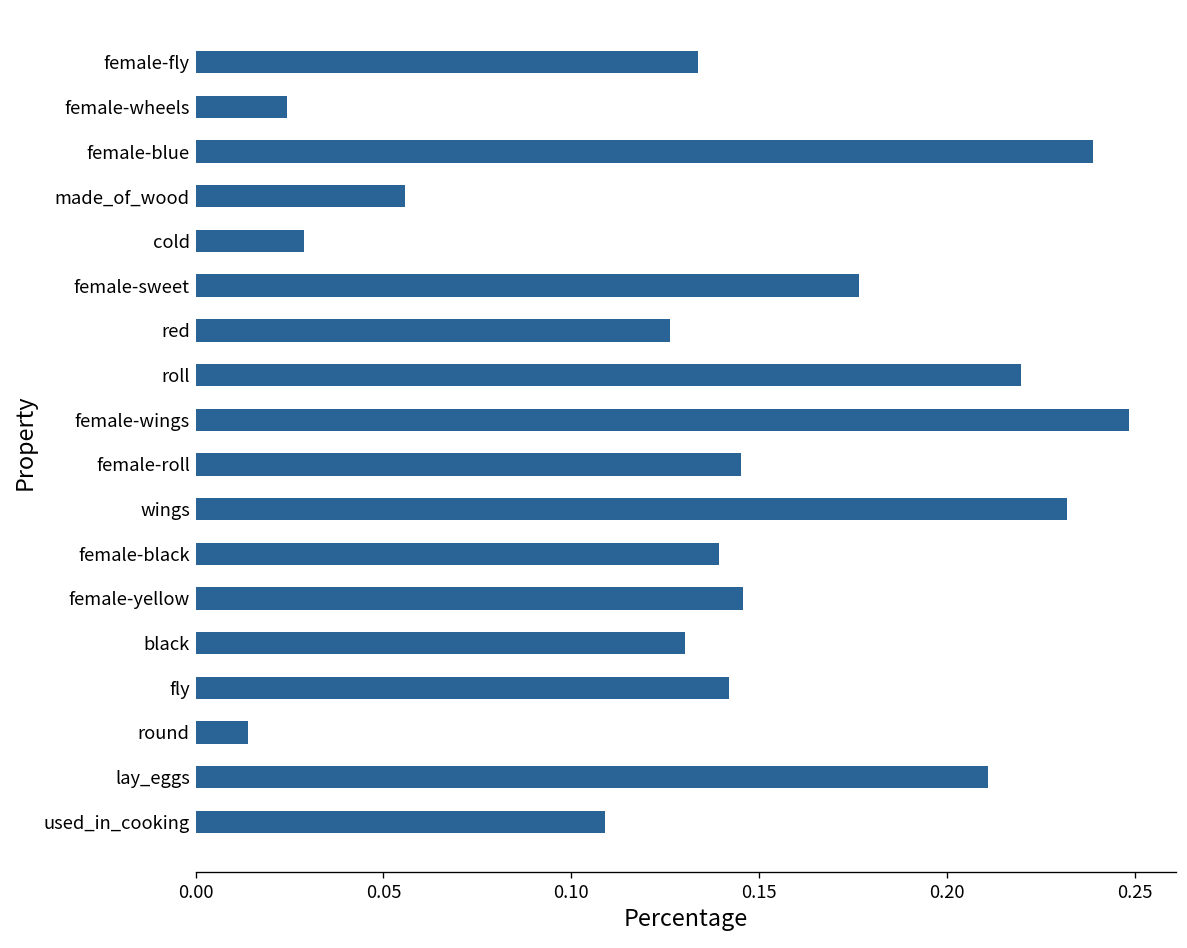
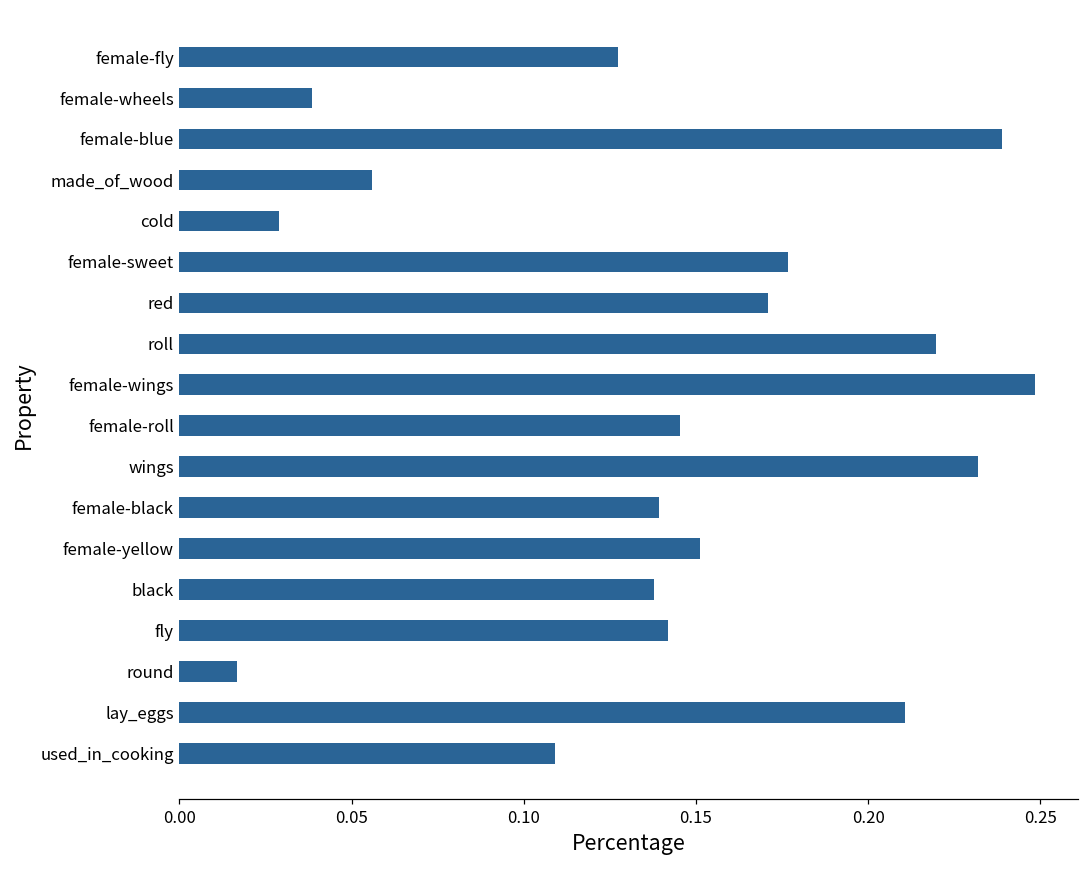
female-fly: 0.134 -> 0.127
female-wheels: 0.024 -> 0.039
red: 0.126 -> 0.171
female-yellow: 0.146 -> 0.151
black: 0.130 -> 0.138
round: 0.014 -> 0.017
